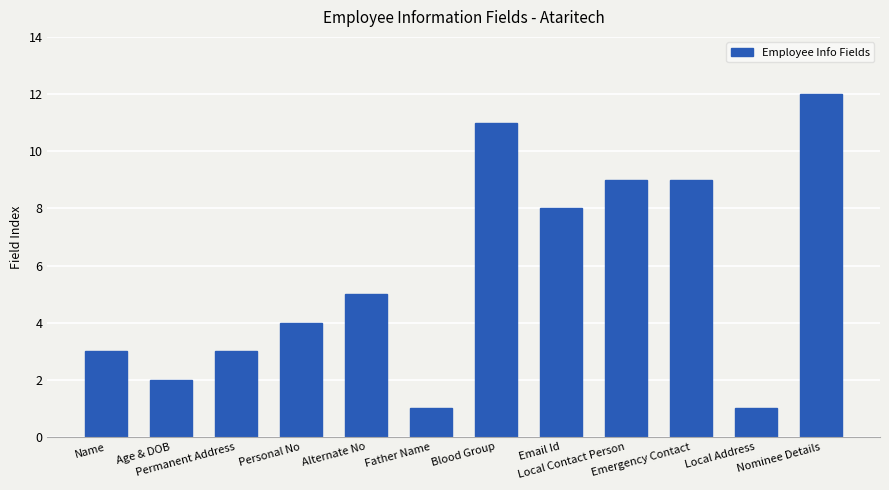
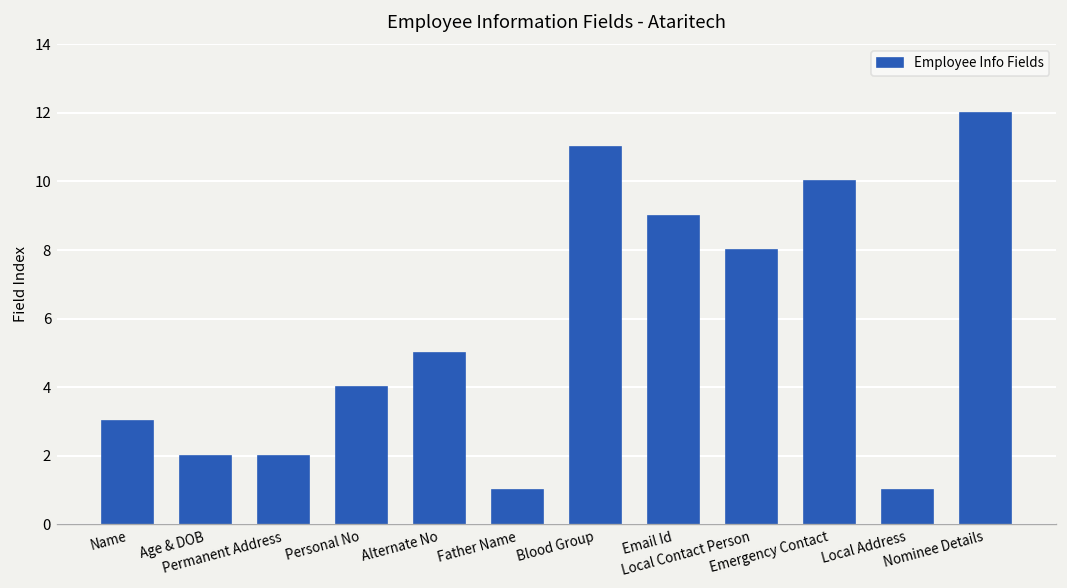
Permanent Address: 3 -> 2
Email Id: 8 -> 9
Local Contact Person: 9 -> 8
Emergency Contact: 9 -> 10
